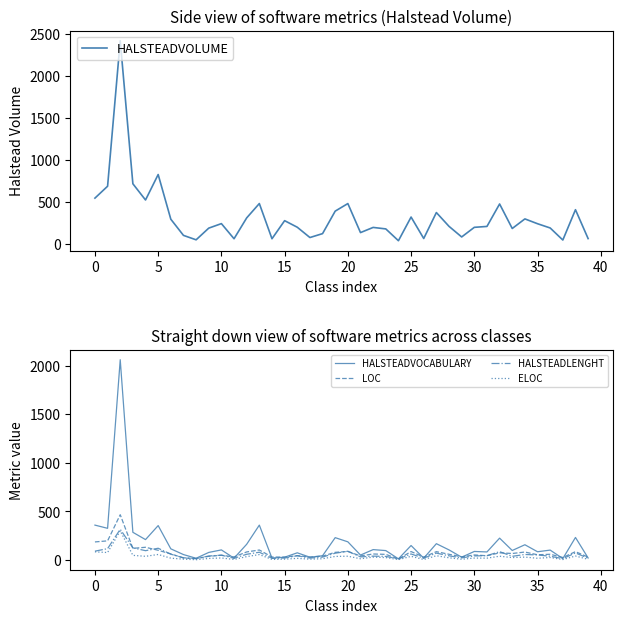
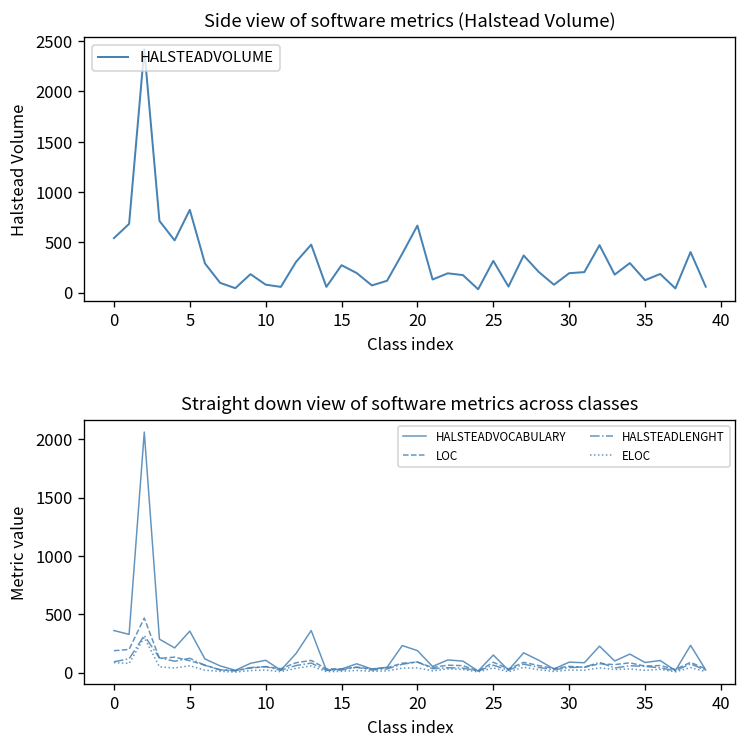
Side view of software metrics (Halstead Volume), 10: 200 -> 100
Side view of software metrics (Halstead Volume), 20: 500 -> 700
Side view of software metrics (Halstead Volume), 35: 200 -> 100
